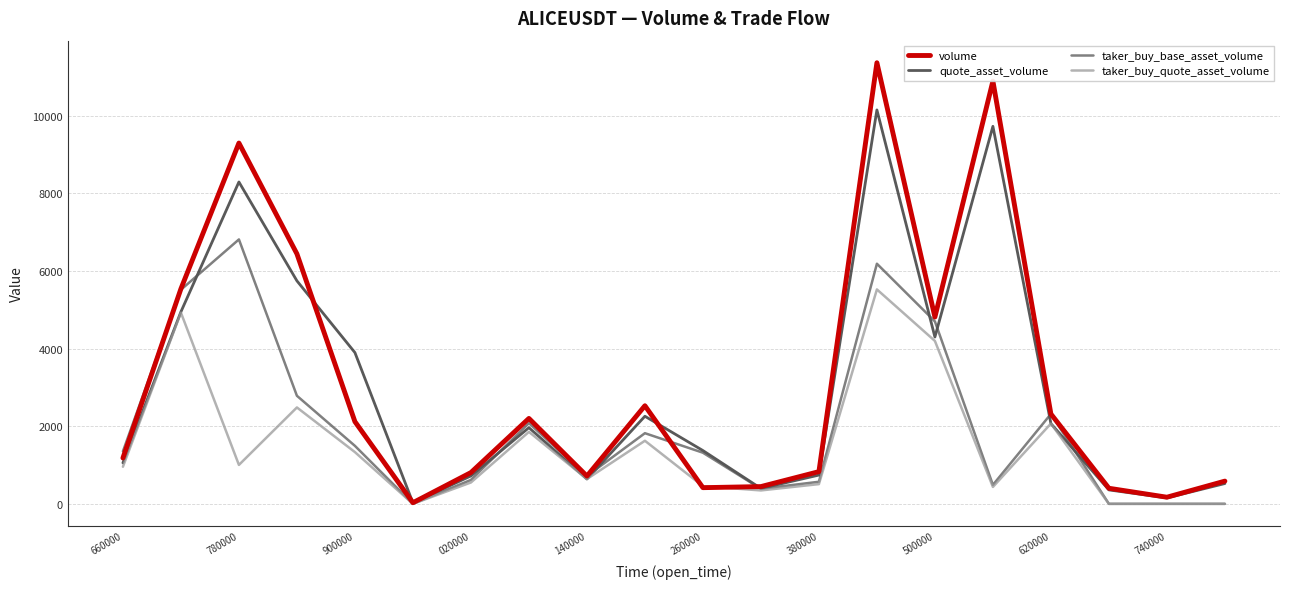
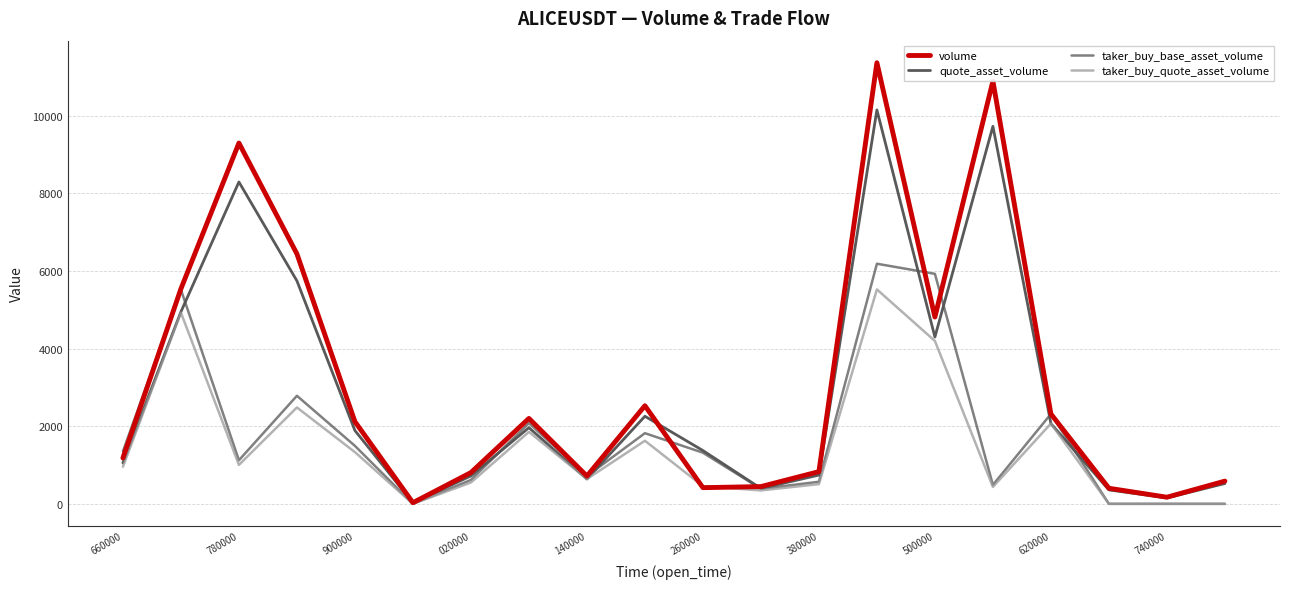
taker_buy_base_asset_volume, 780000: 6800 -> 1100
quote_asset_volume, 900000: 3900 -> 1900
taker_buy_base_asset_volume, 500000: 4700 -> 5900
